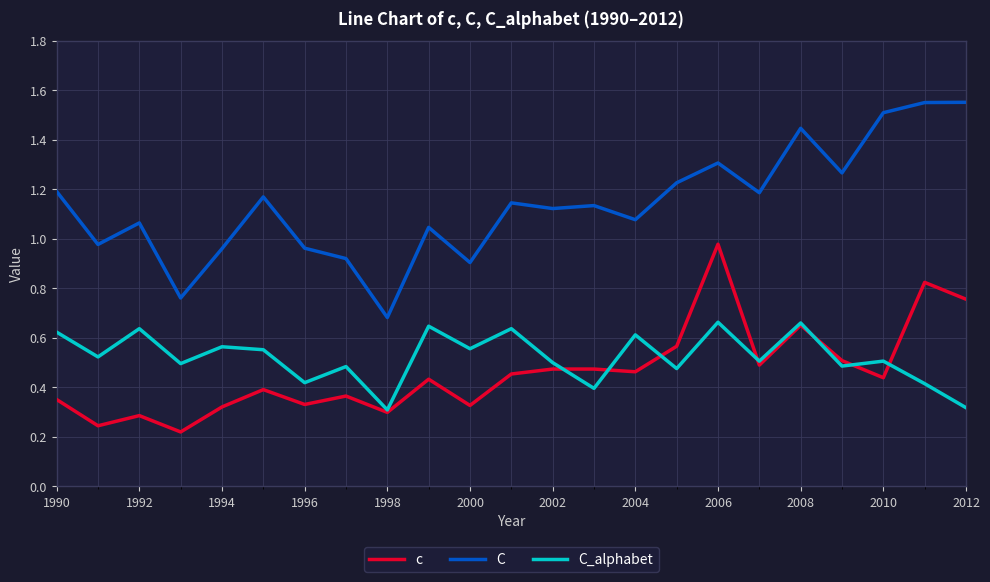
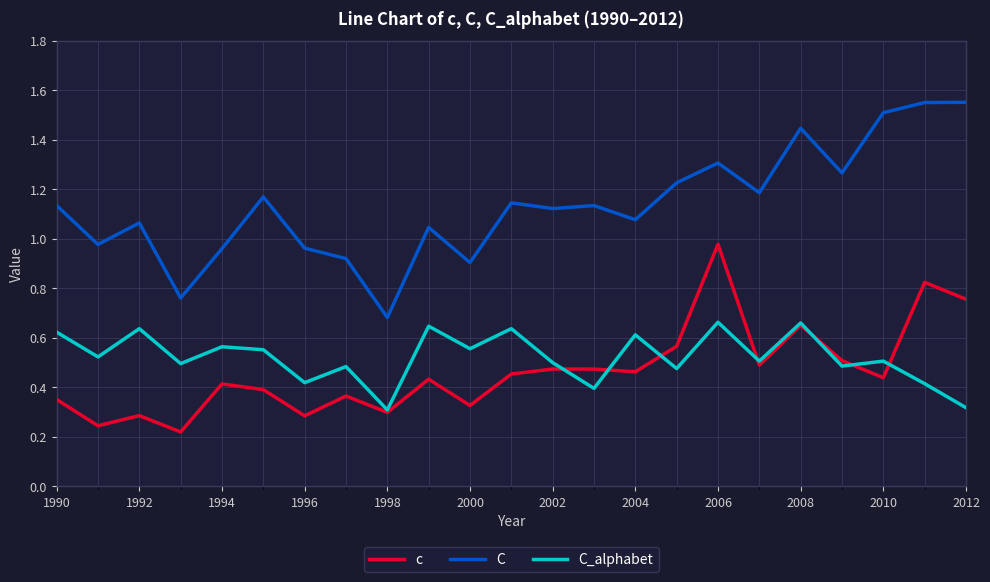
C, 1990: 1.19 -> 1.13
c, 1994: 0.32 -> 0.41
c, 1996: 0.33 -> 0.29
